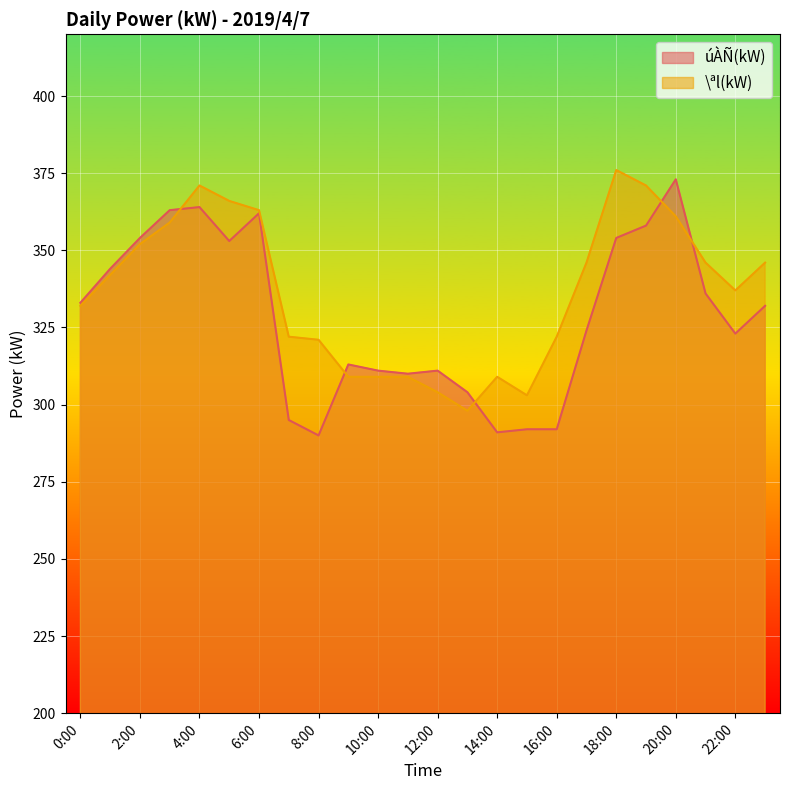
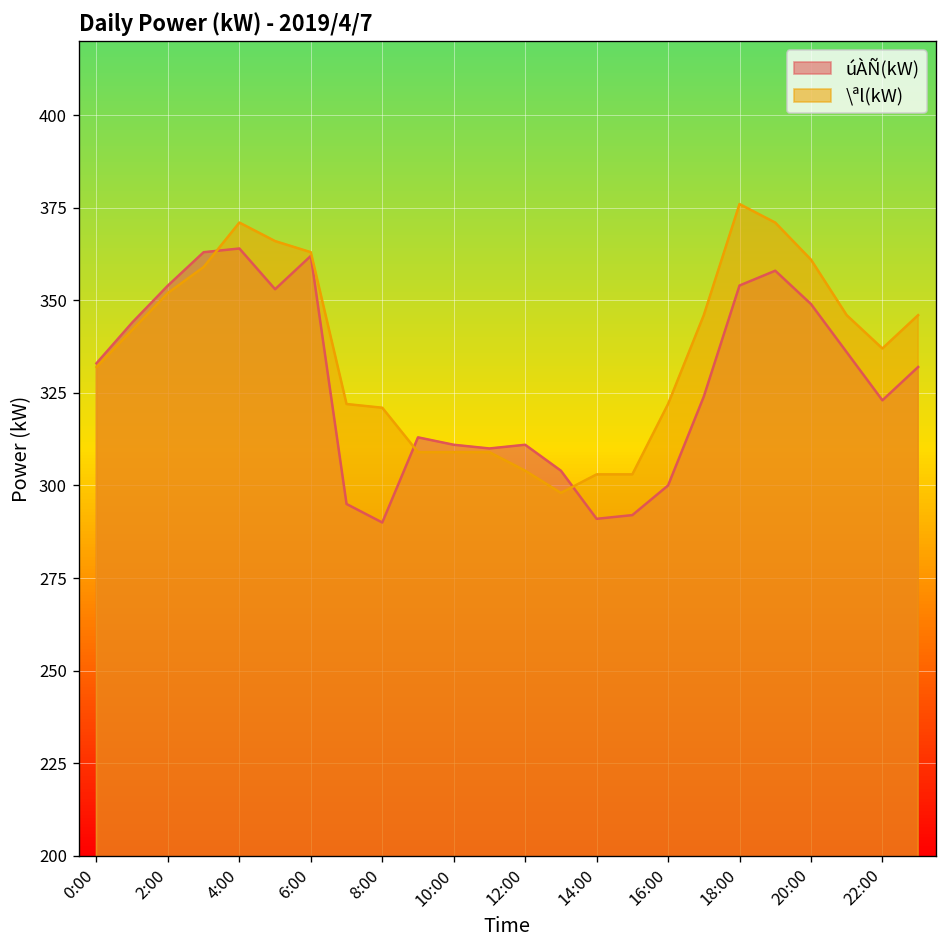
\ªl(kW), 14:00: 309 -> 303
úÀÑ(kW), 16:00: 292 -> 300
úÀÑ(kW), 20:00: 373 -> 349
